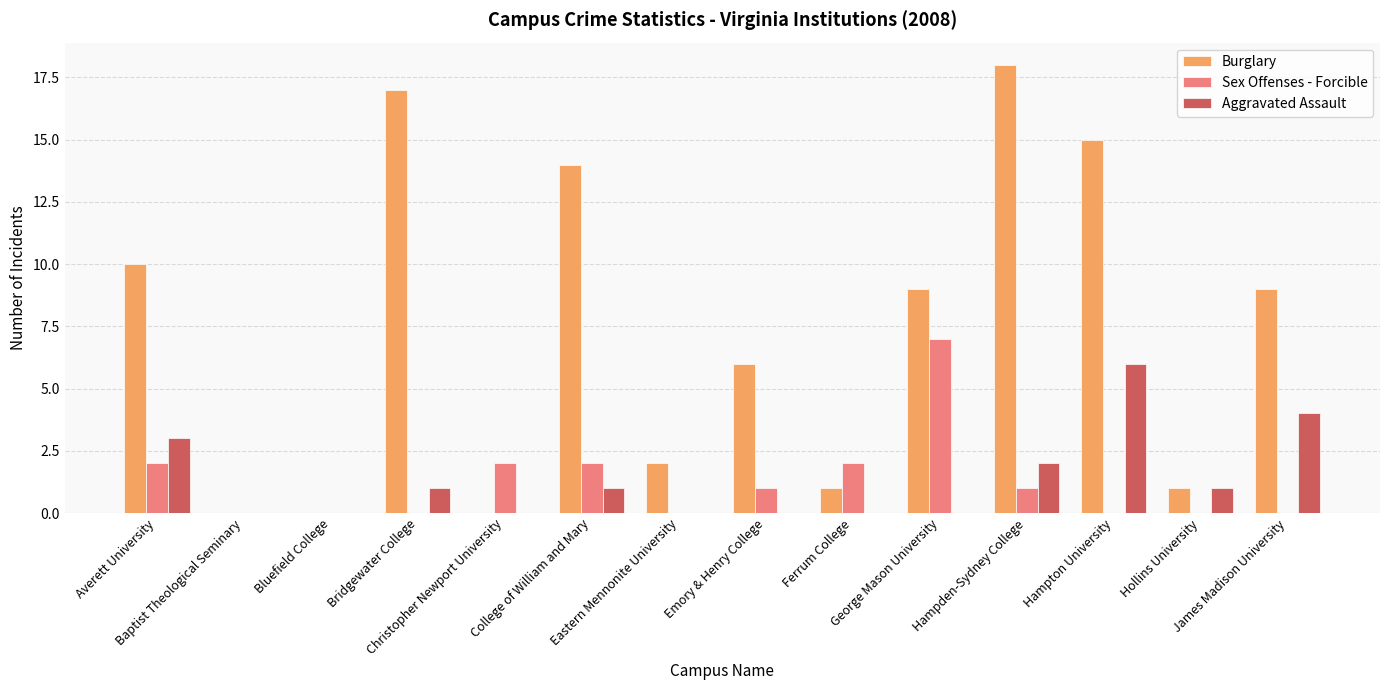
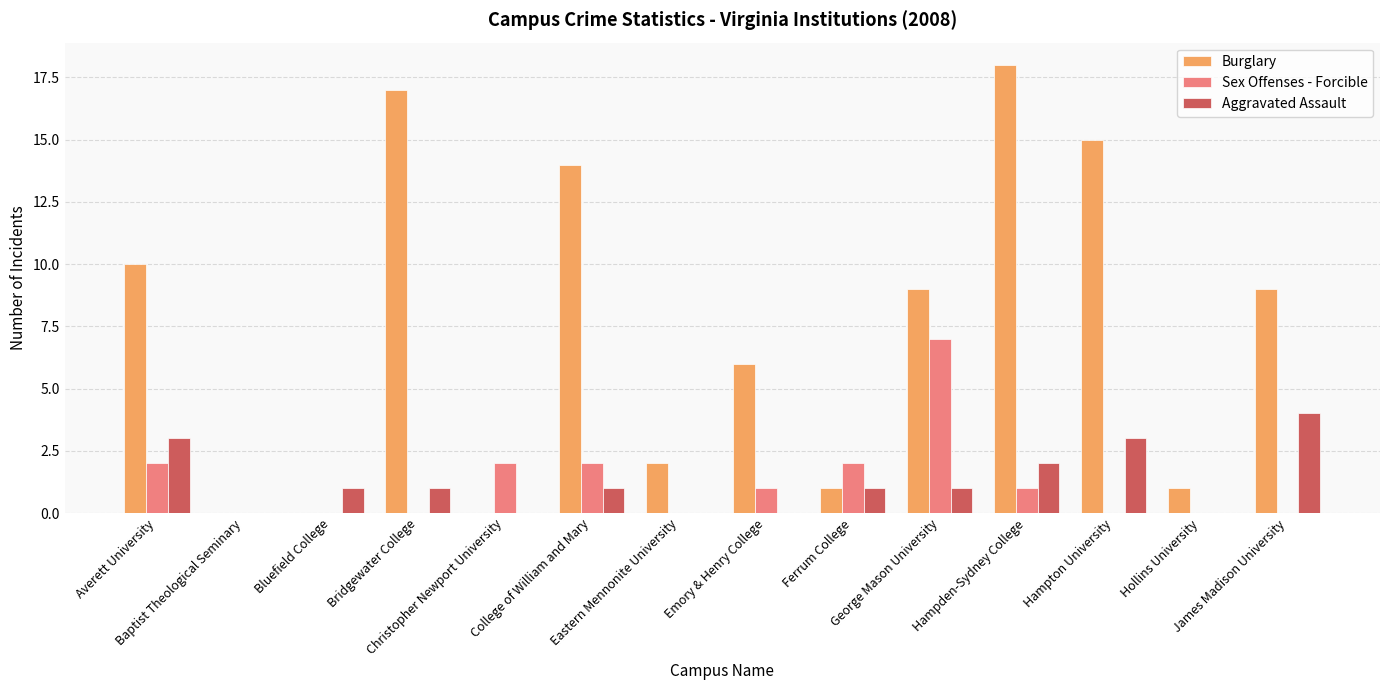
Aggravated Assault, Bluefield College: 0 -> 1
Aggravated Assault, Ferrum College: 0 -> 1
Aggravated Assault, George Mason University: 0 -> 1
Aggravated Assault, Hampton University: 6 -> 3
Aggravated Assault, Hollins University: 1 -> 0
